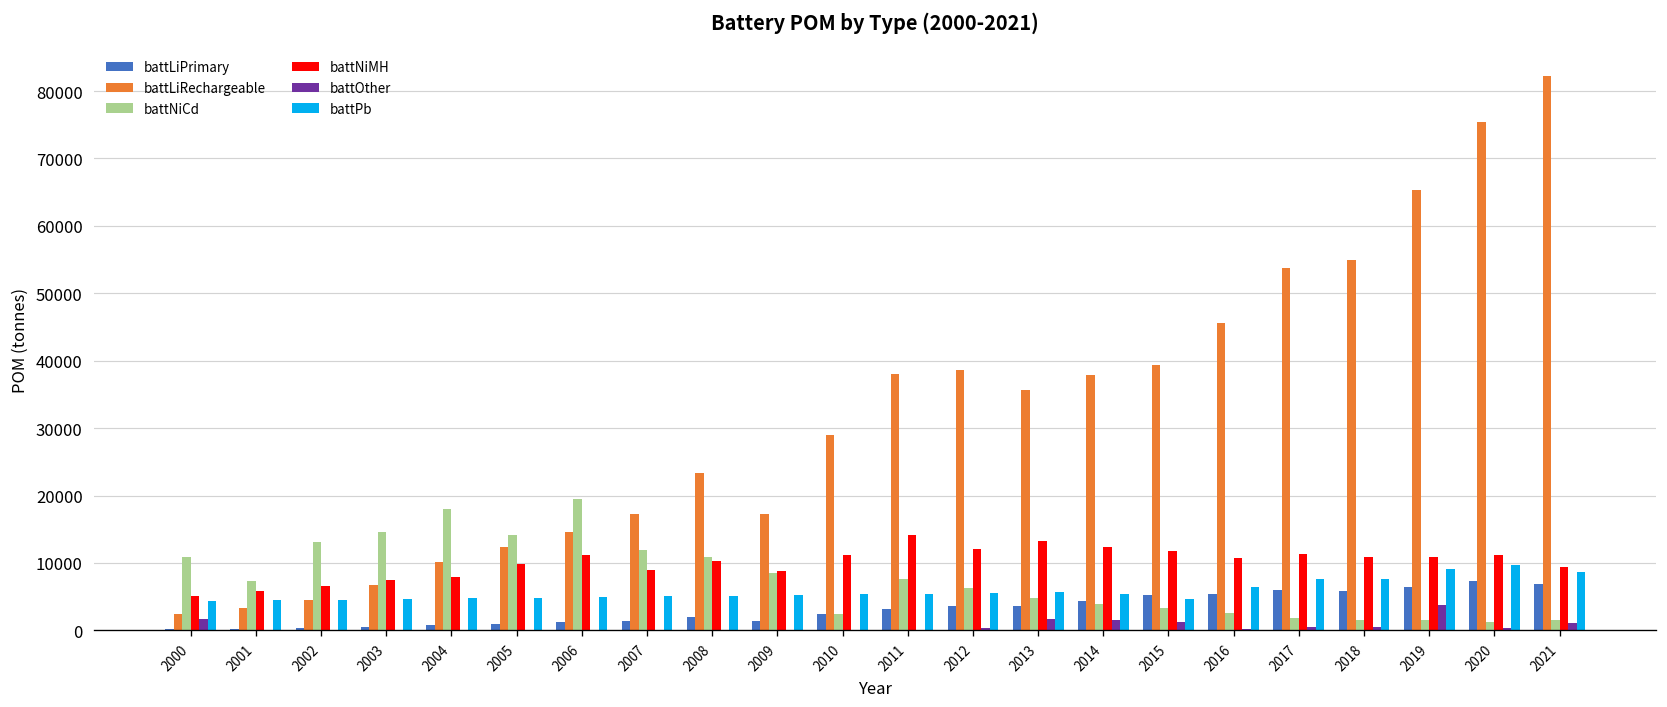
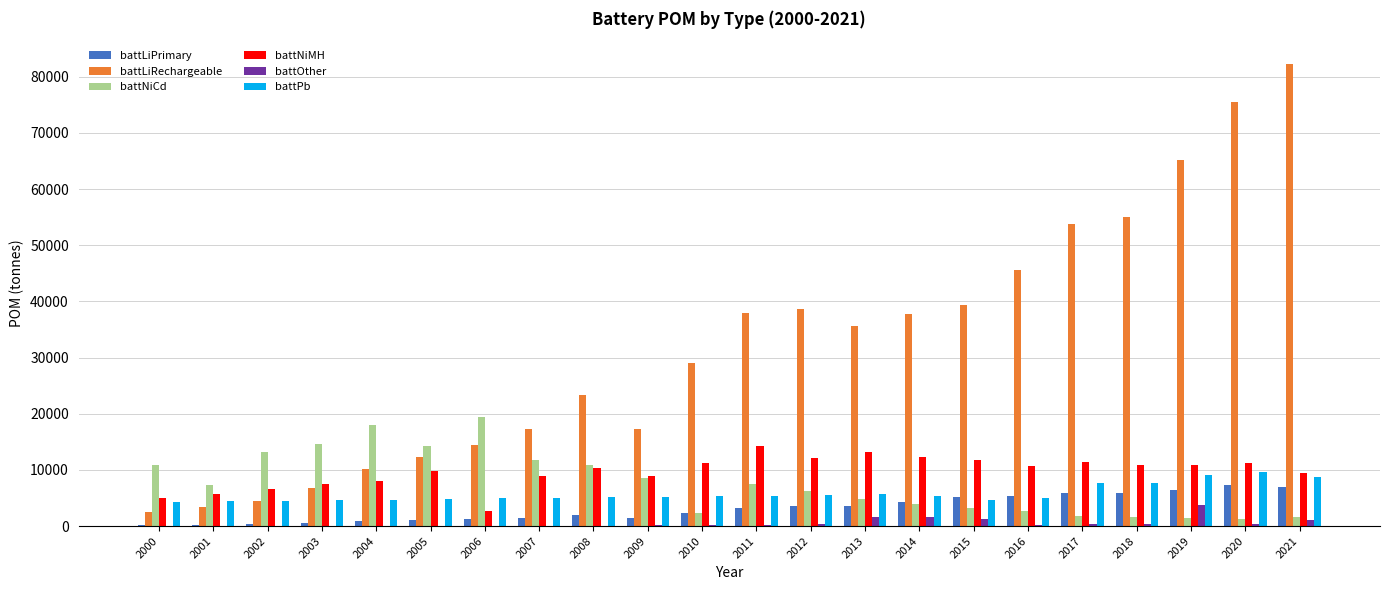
battOther, 2000: 2000 -> 0
battNiMH, 2006: 11000 -> 3000
battPb, 2016: 6000 -> 5000
